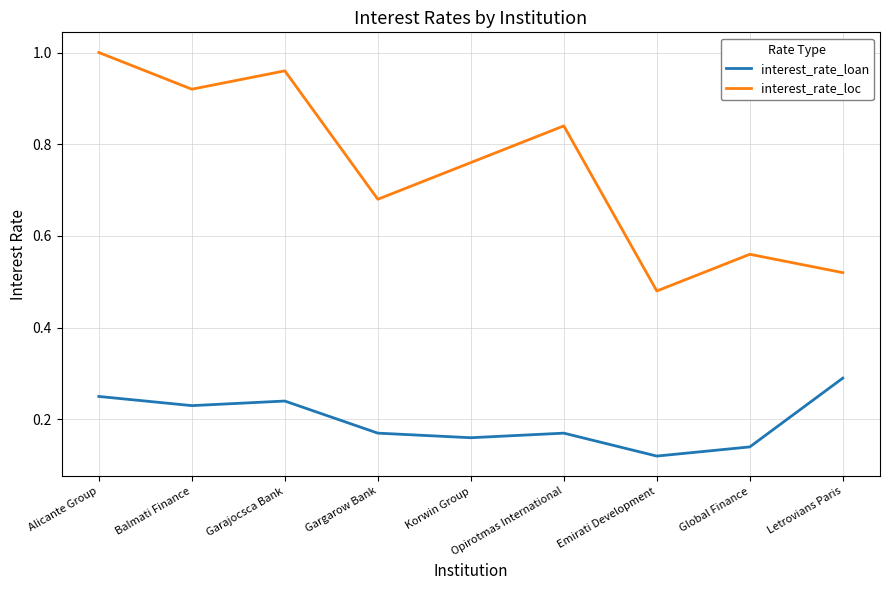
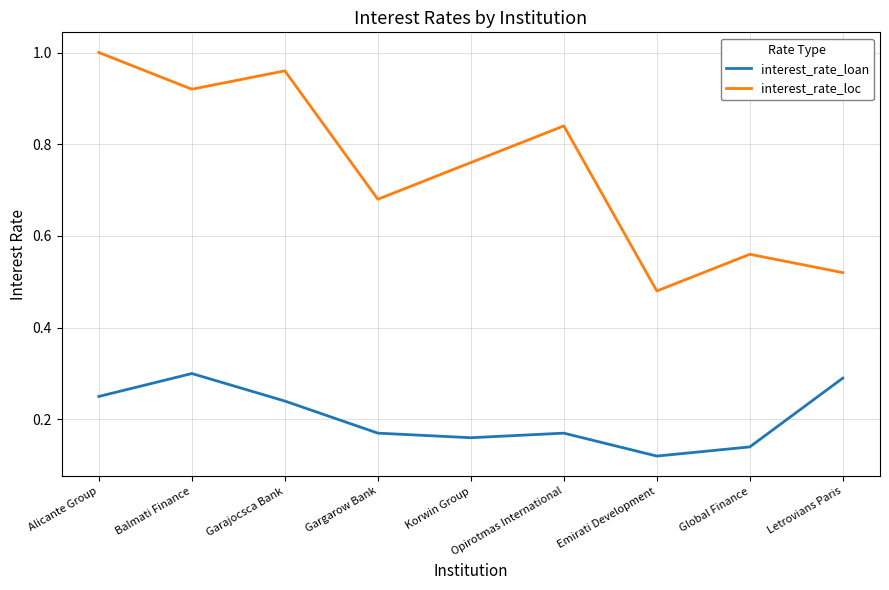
interest_rate_loan, Balmati Finance: 0.23 -> 0.30
